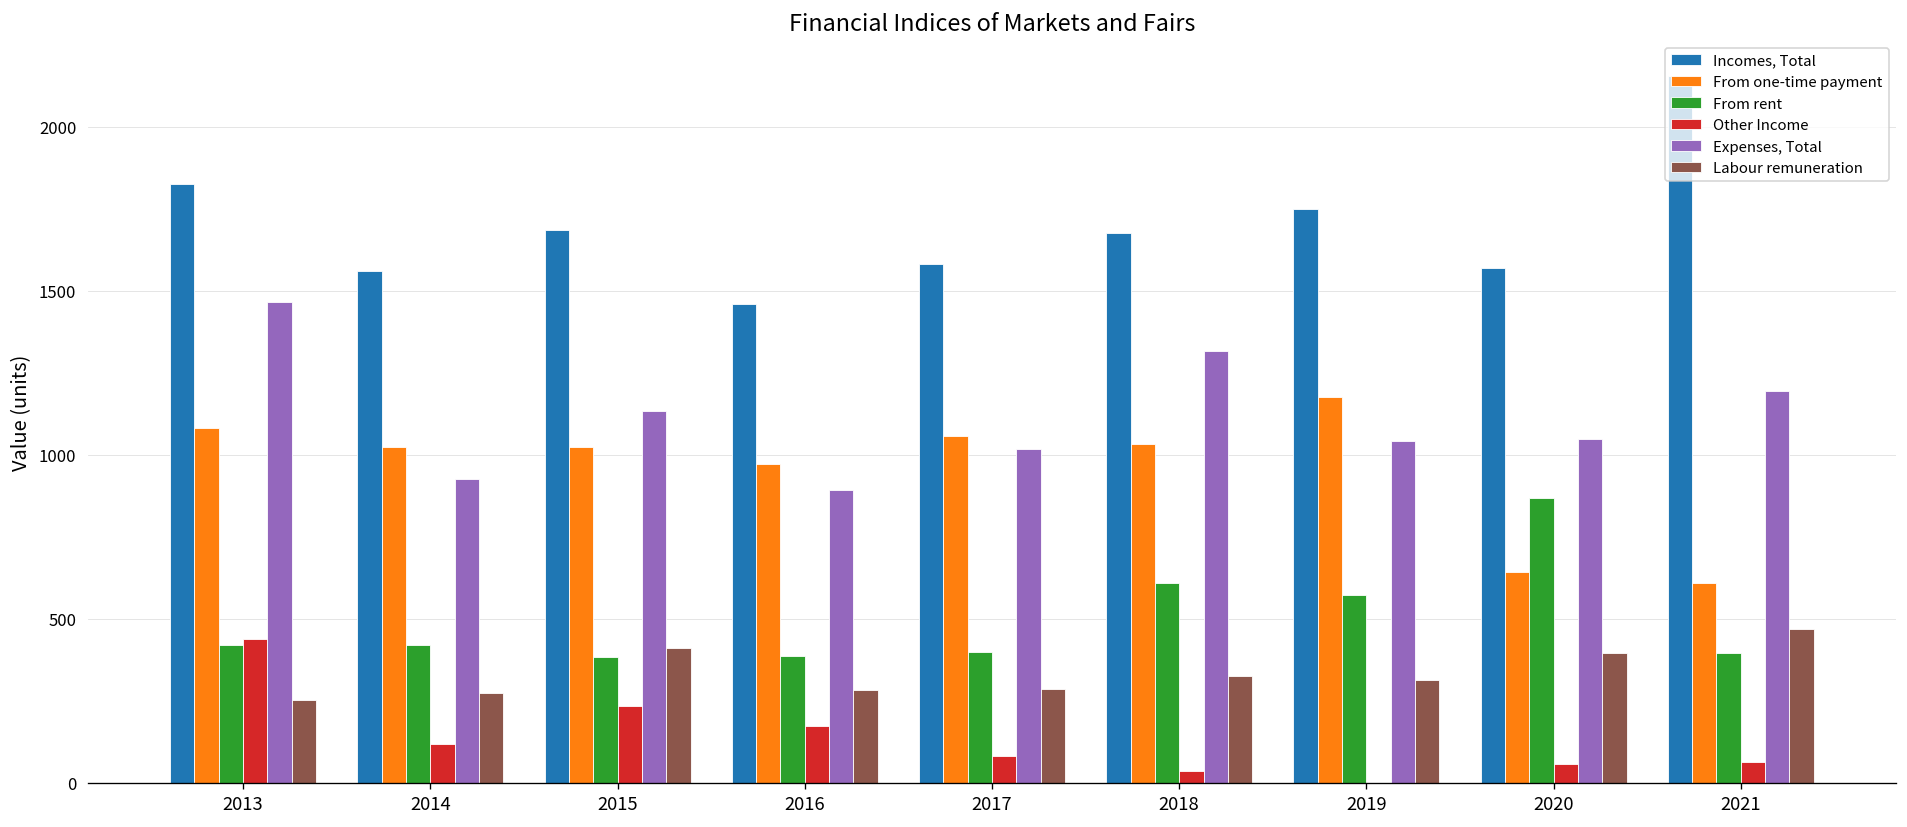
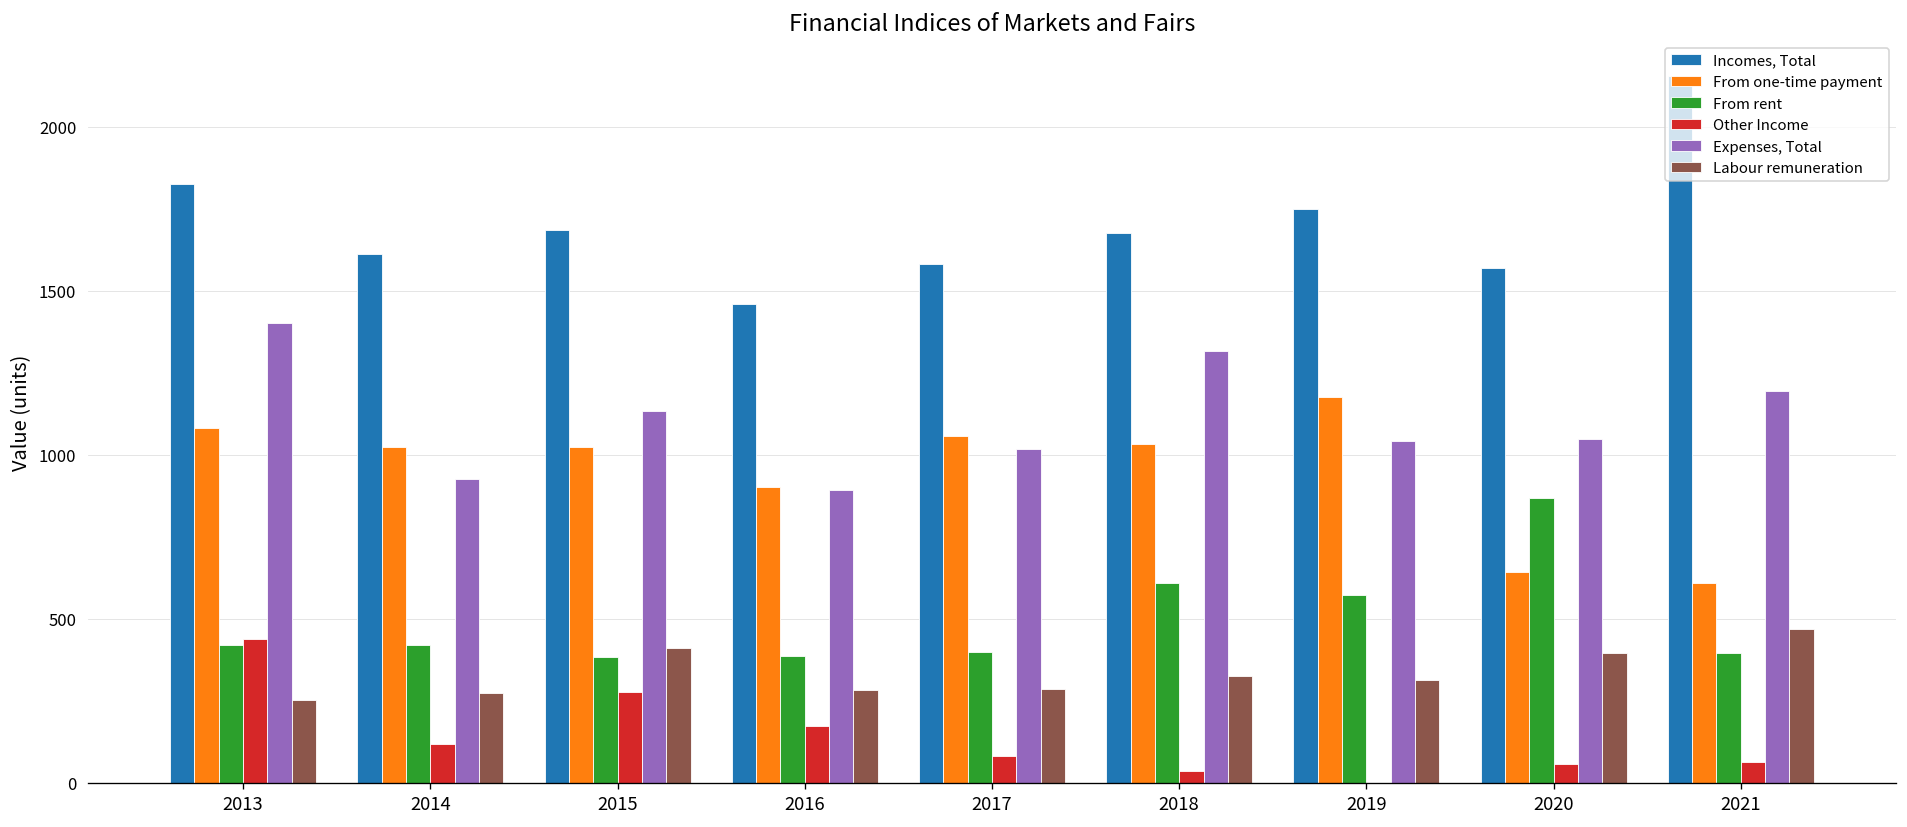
Expenses, Total, 2013: 1460 -> 1400
Incomes, Total, 2014: 1560 -> 1610
Other Income, 2015: 230 -> 280
From one-time payment, 2016: 970 -> 900
